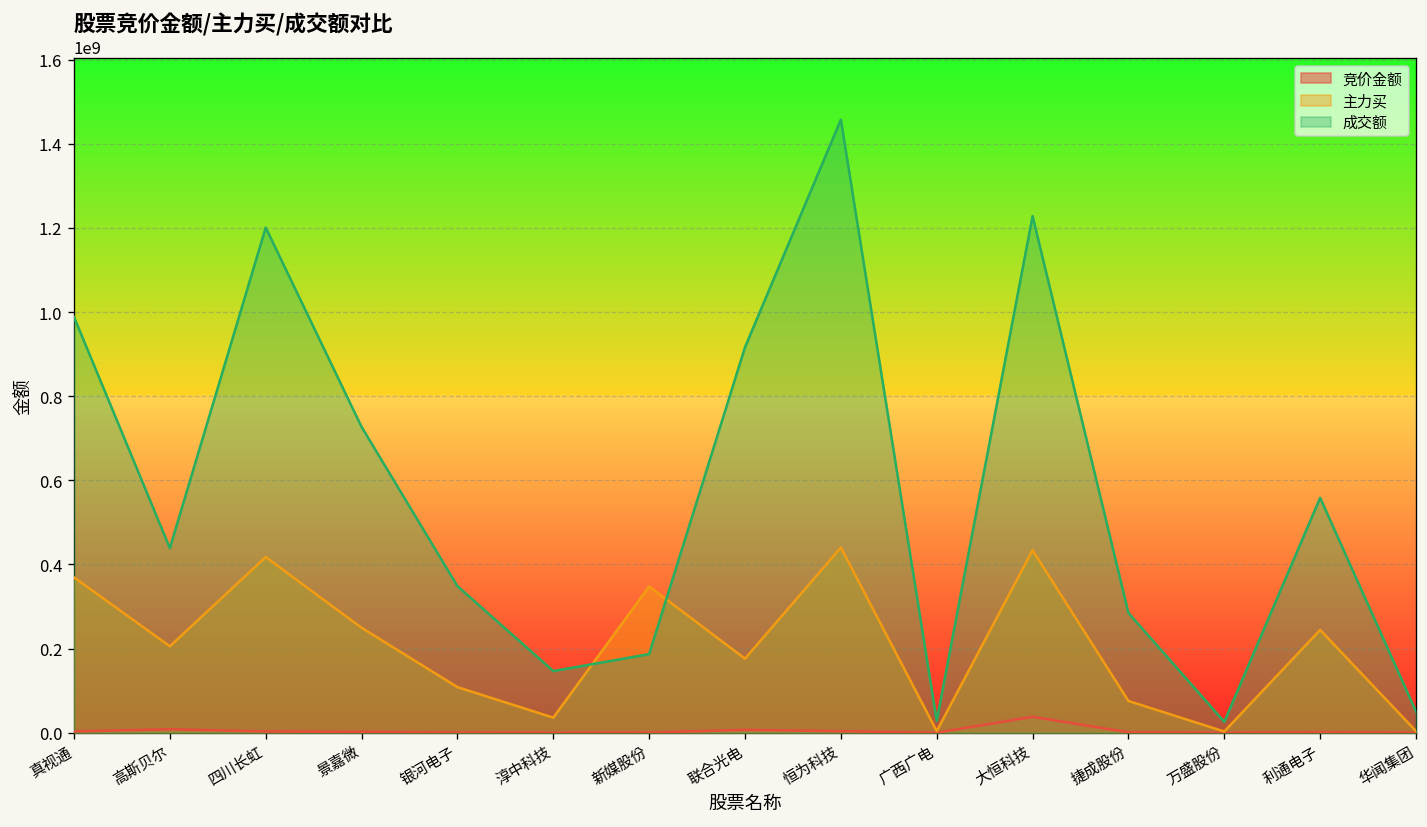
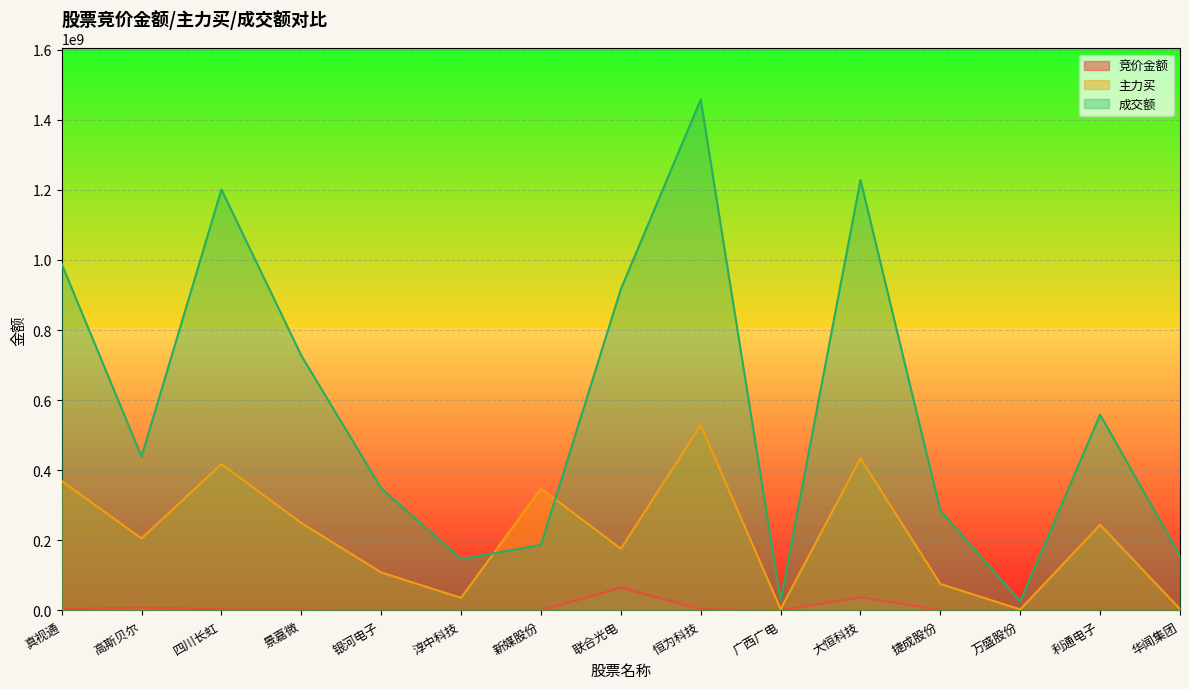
竞价金额, 联合光电: 10000000 -> 70000000
主力买, 恒为科技: 440000000 -> 530000000
成交额, 华闻集团: 50000000 -> 160000000
